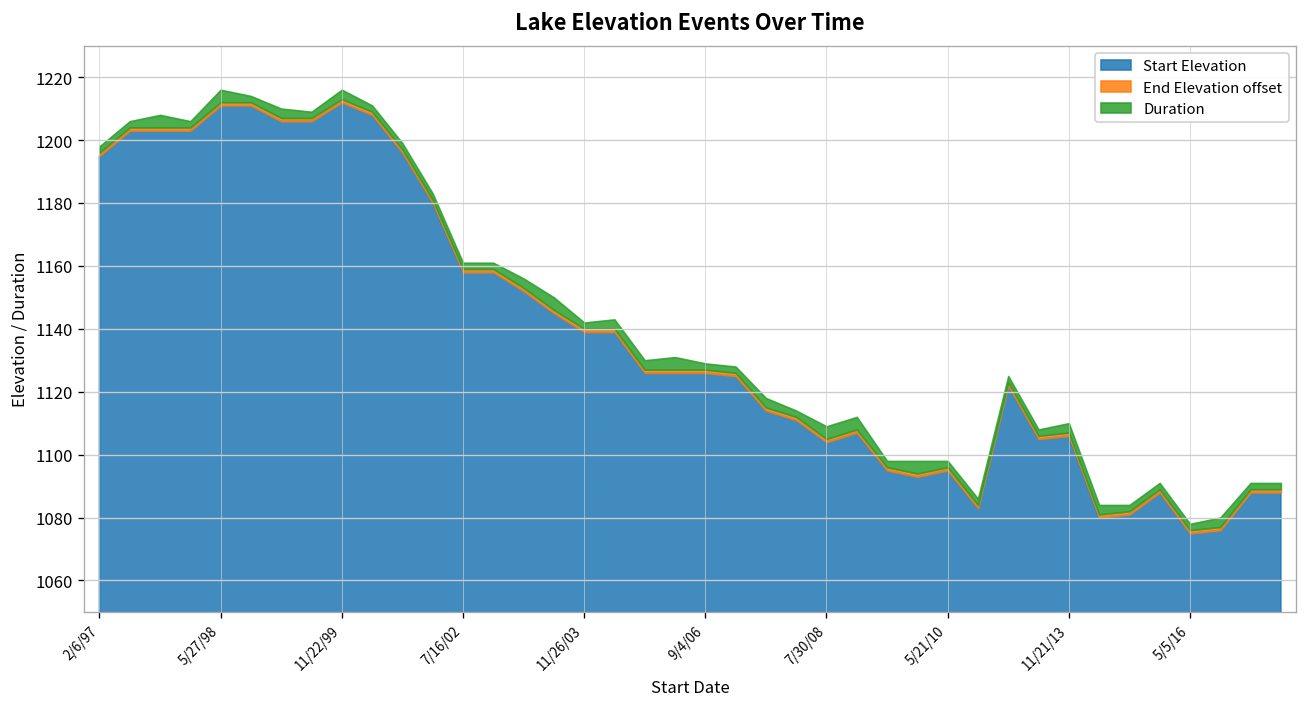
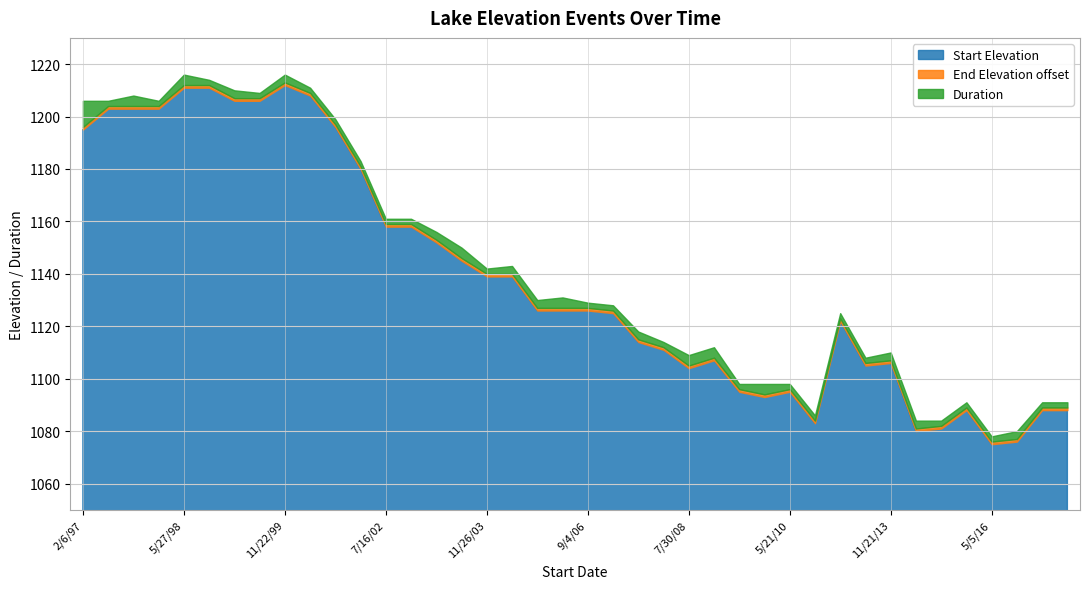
Duration, 2/6/97: 2 -> 10
